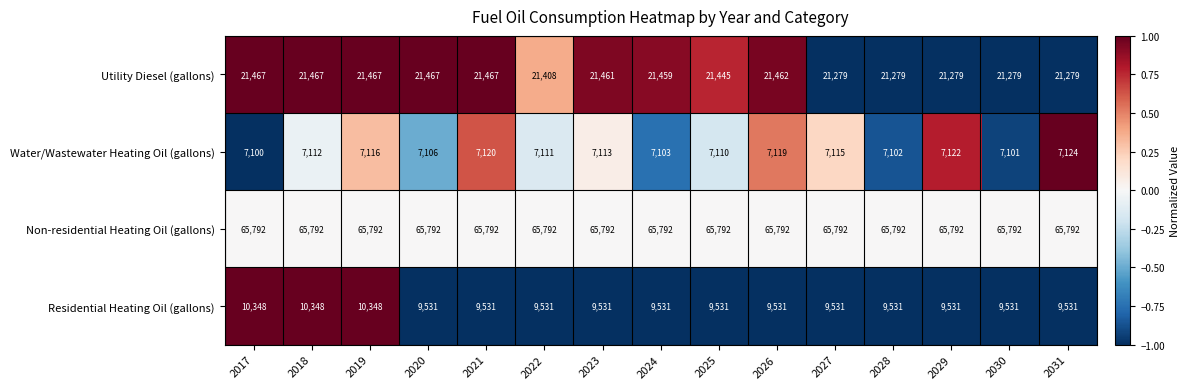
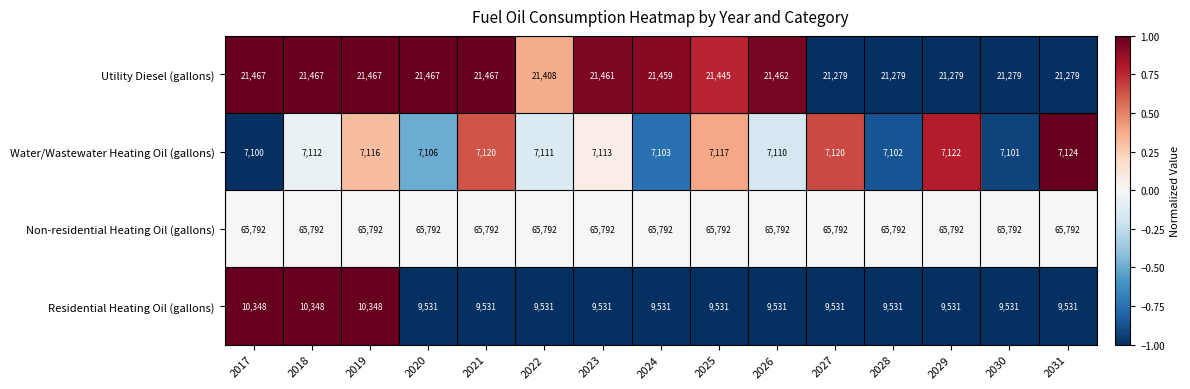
Water/Wastewater Heating Oil (gallons), 2025: 7,110 -> 7,117
Water/Wastewater Heating Oil (gallons), 2026: 7,119 -> 7,110
Water/Wastewater Heating Oil (gallons), 2027: 7,115 -> 7,120
